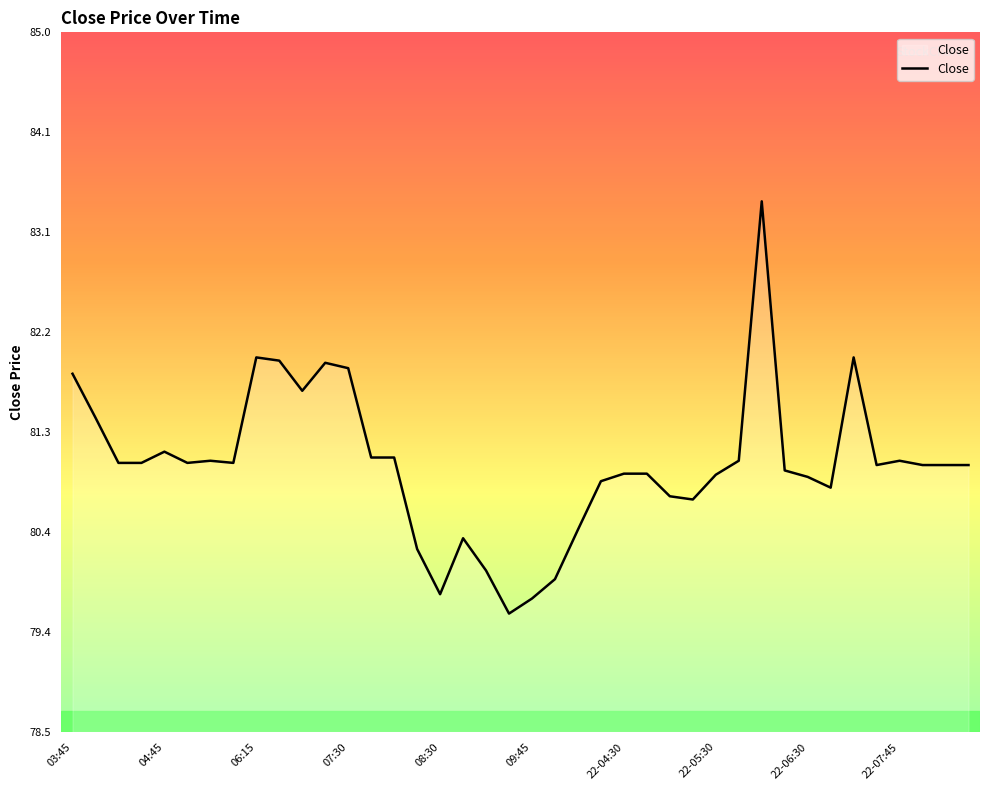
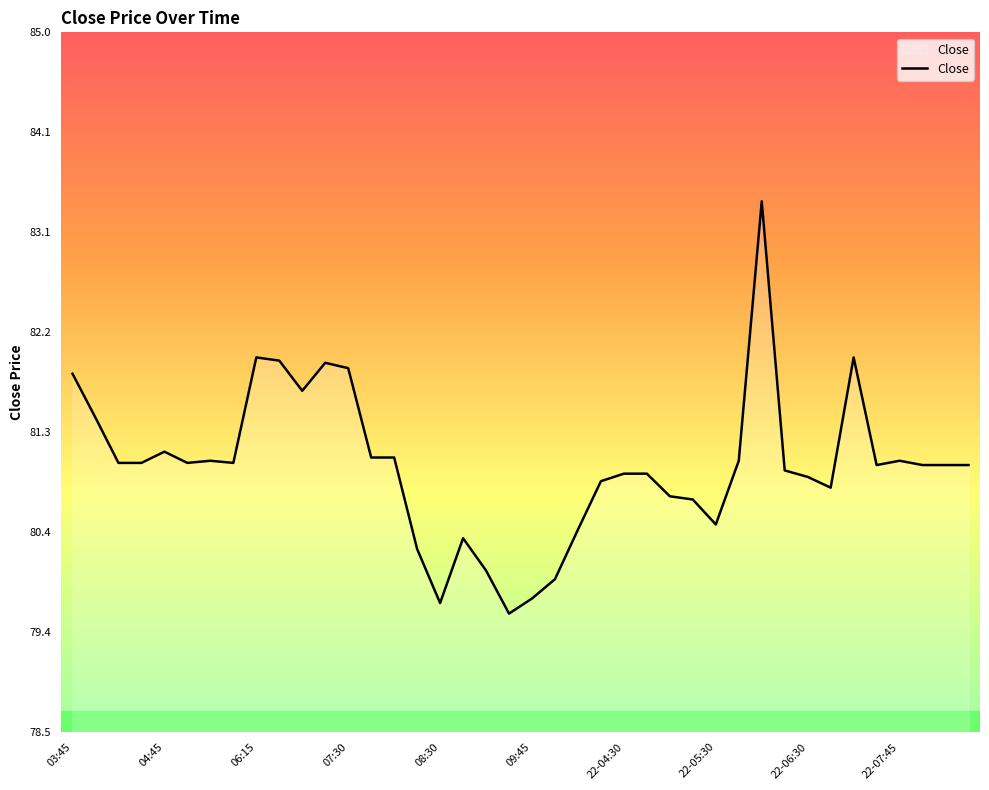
08:30: 79.78 -> 79.70
22-05:30: 80.89 -> 80.43
